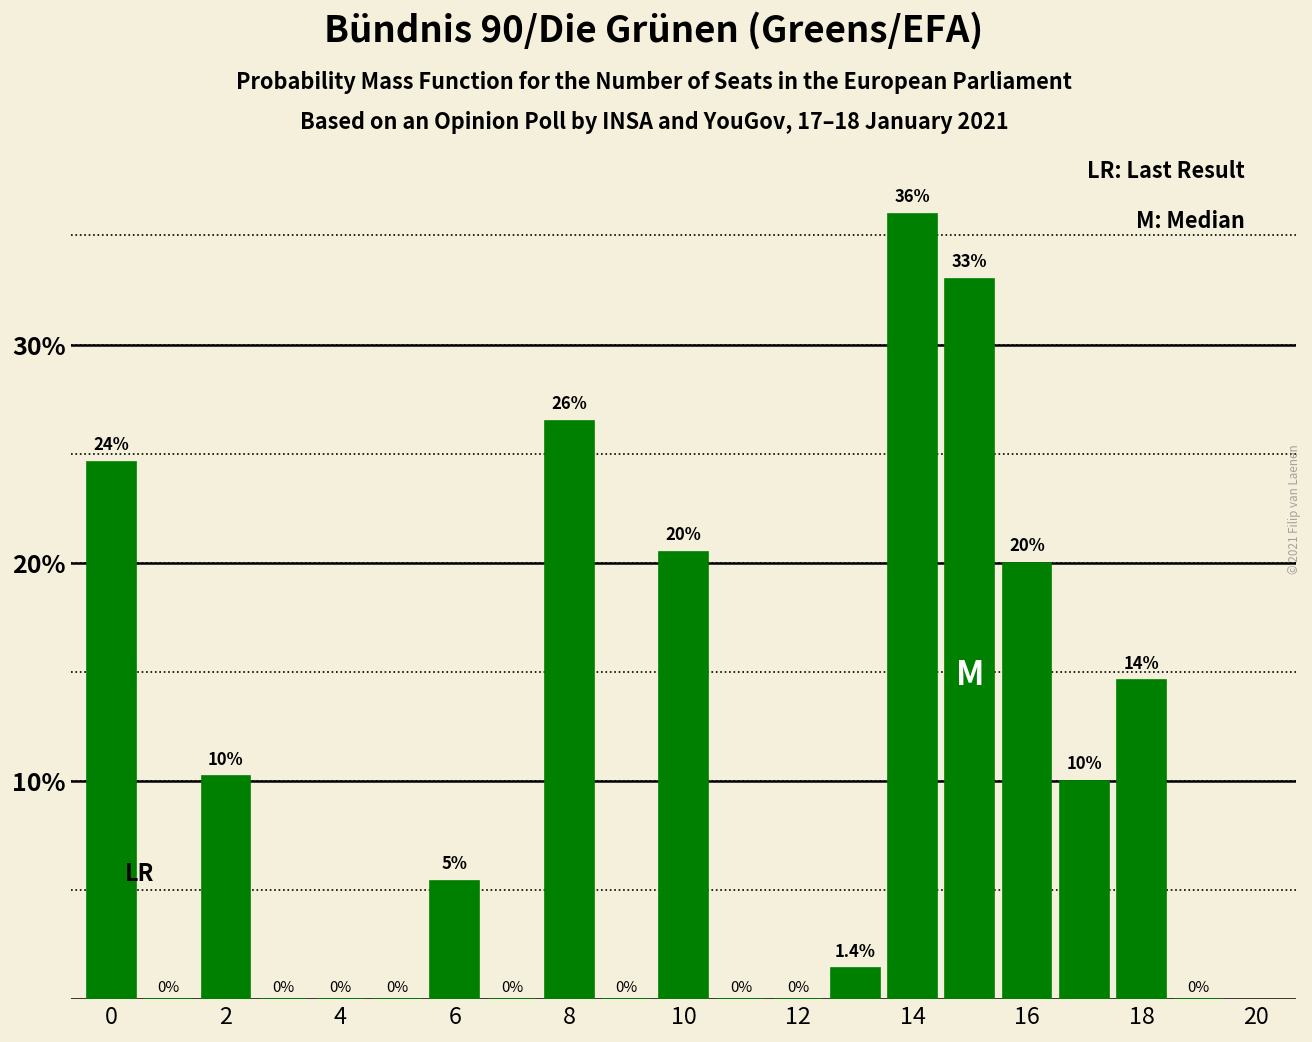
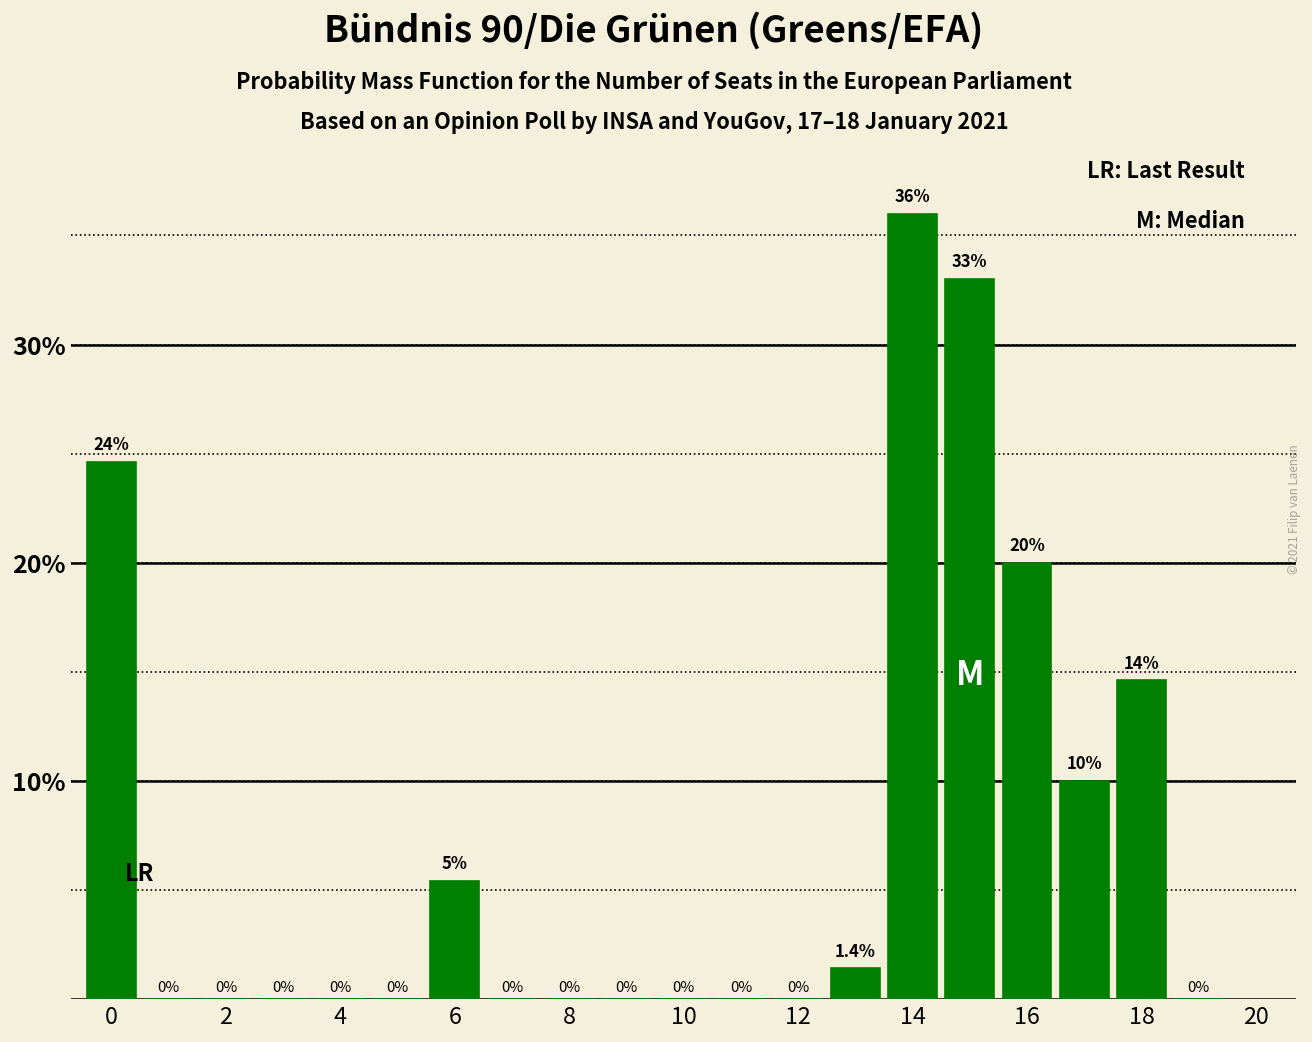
2: 10% -> 0%
8: 26% -> 0%
10: 20% -> 0%
